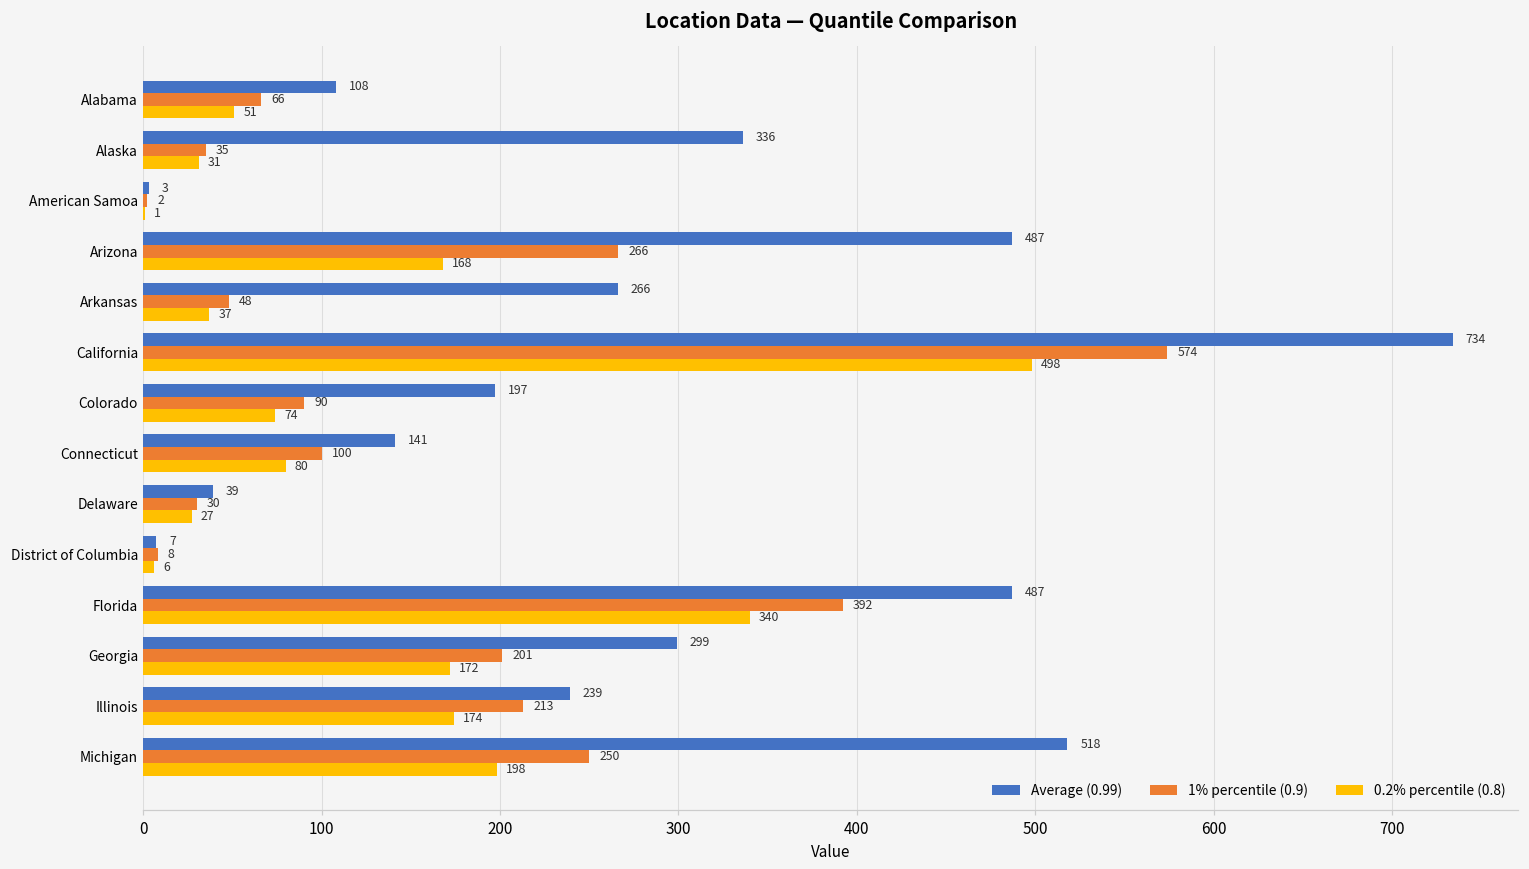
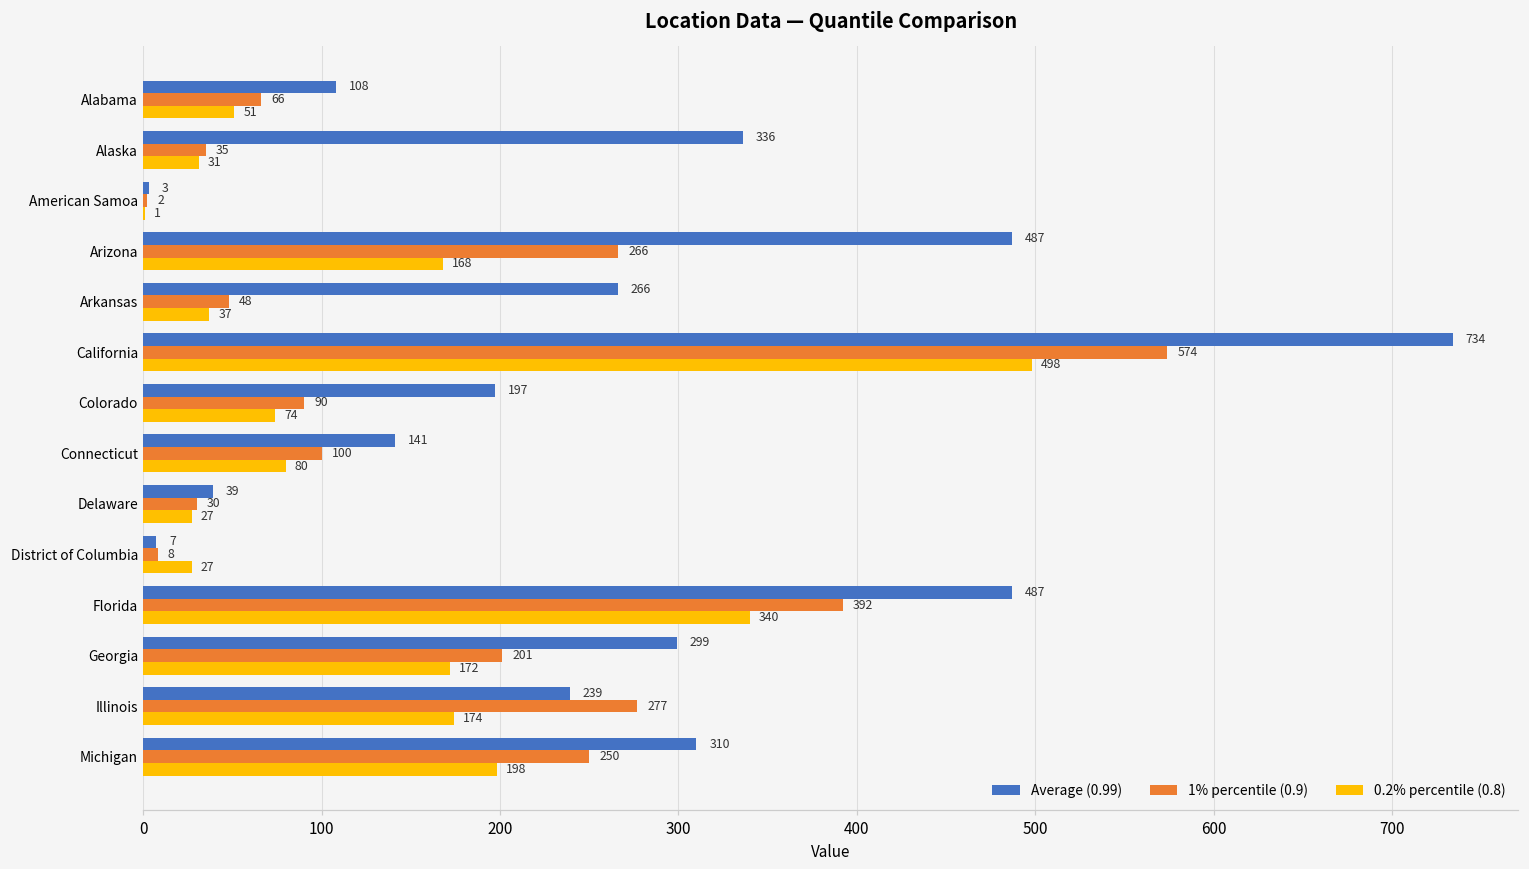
0.2% percentile (0.8), District of Columbia: 6 -> 27
1% percentile (0.9), Illinois: 213 -> 277
Average (0.99), Michigan: 518 -> 310
